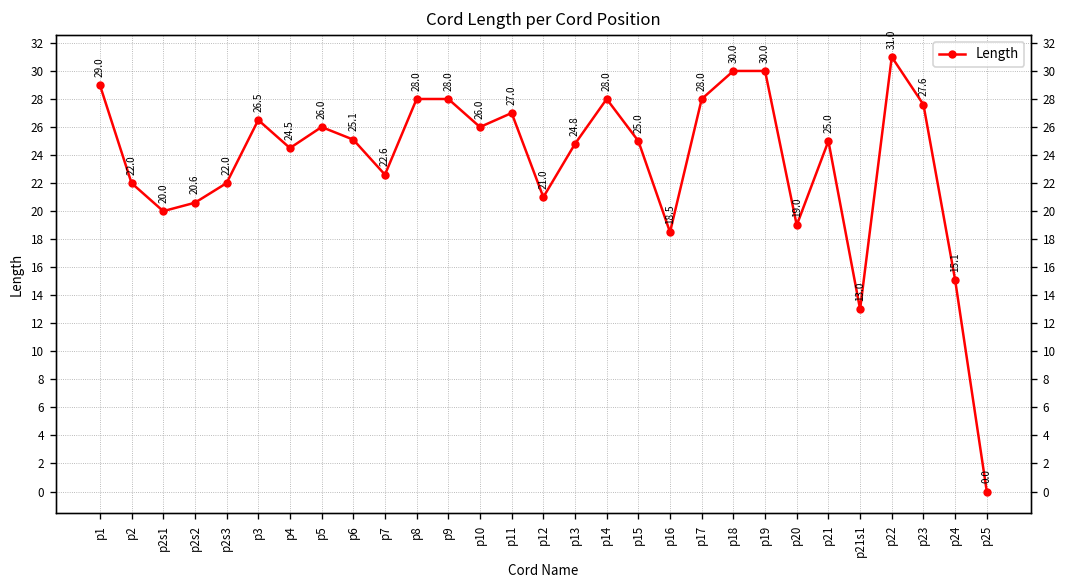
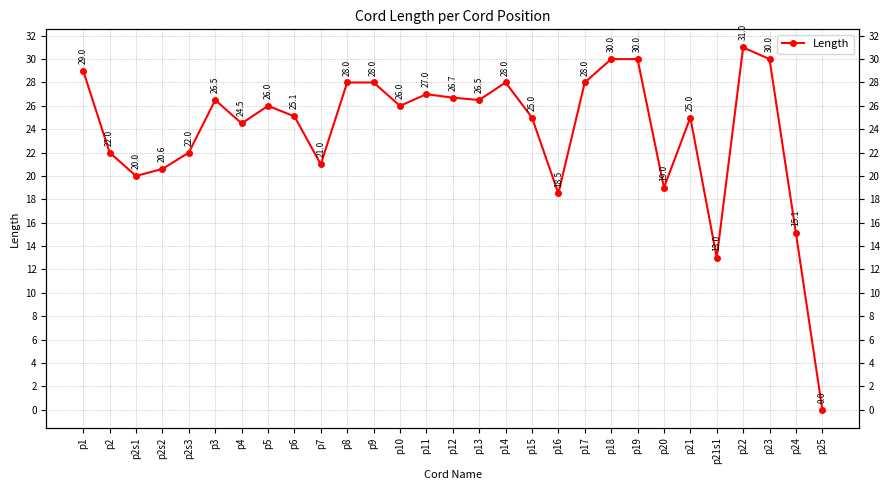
p7: 22.6 -> 21.0
p12: 21.0 -> 26.7
p13: 24.8 -> 26.5
p23: 27.6 -> 30.0
